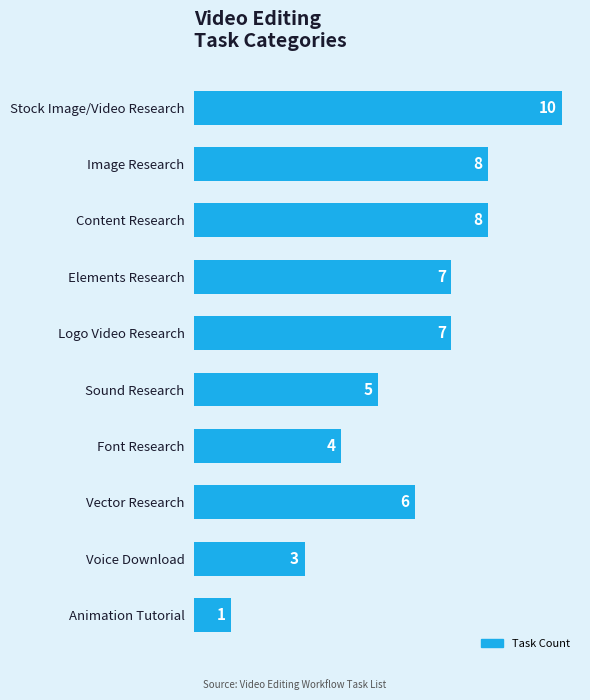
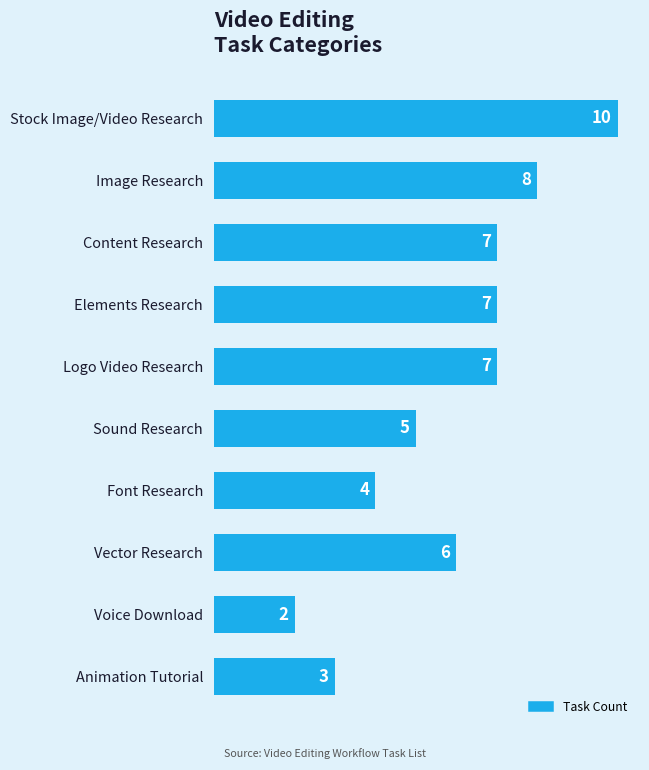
Content Research: 8 -> 7
Voice Download: 3 -> 2
Animation Tutorial: 1 -> 3
